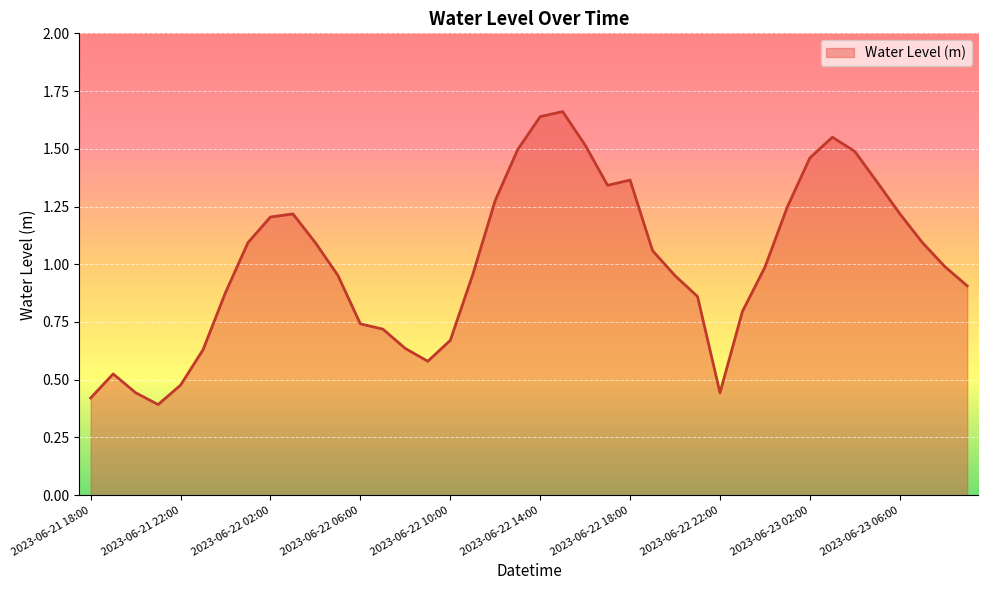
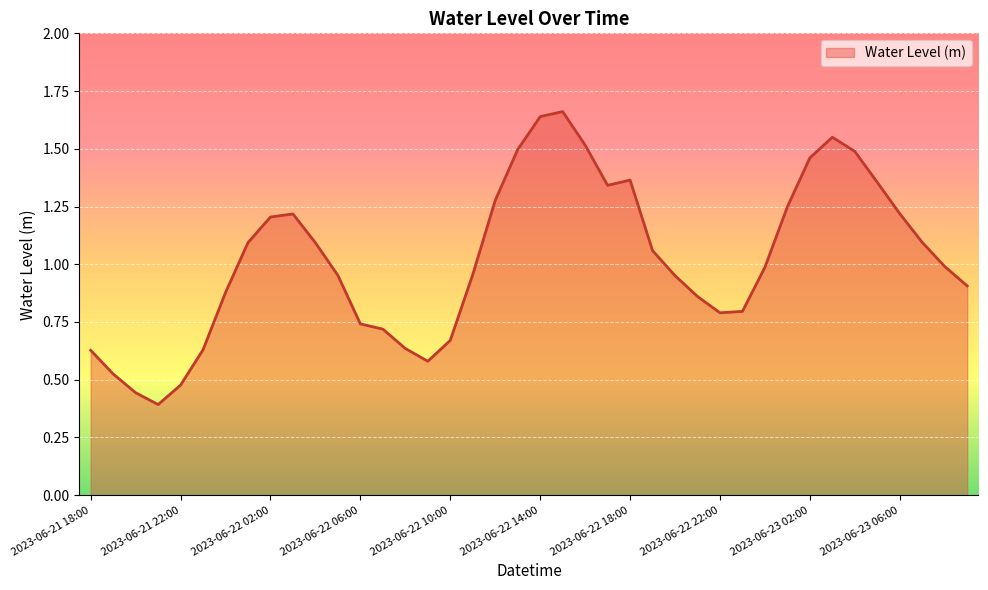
2023-06-21 18:00: 0.42 -> 0.63
2023-06-22 22:00: 0.44 -> 0.79
